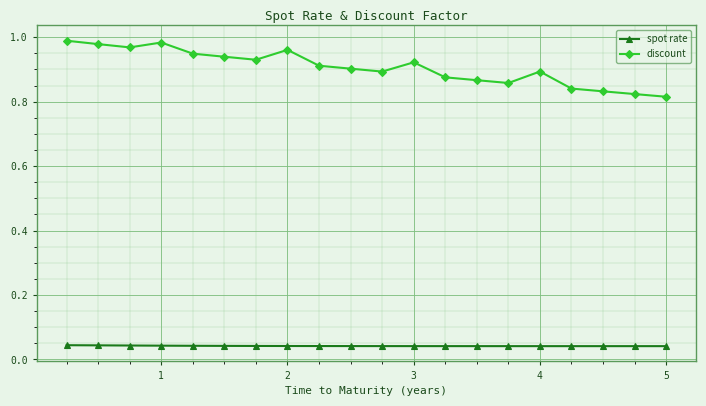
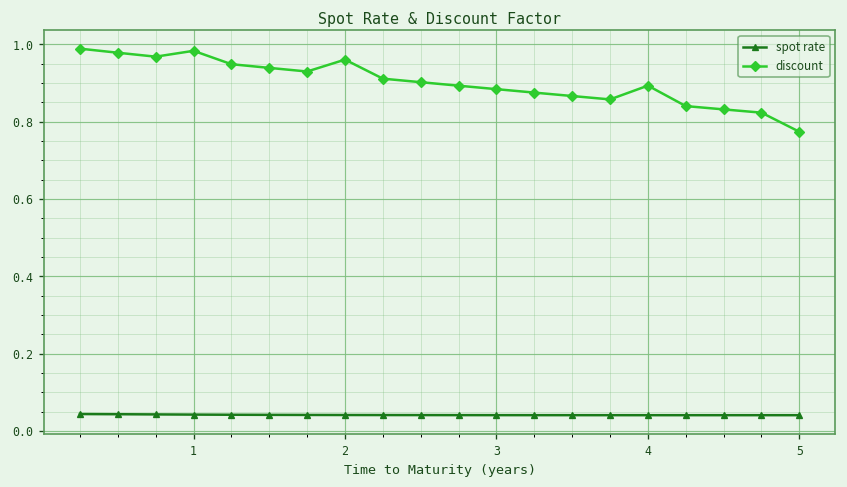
discount, 3: 0.92 -> 0.88
discount, 5: 0.82 -> 0.77
